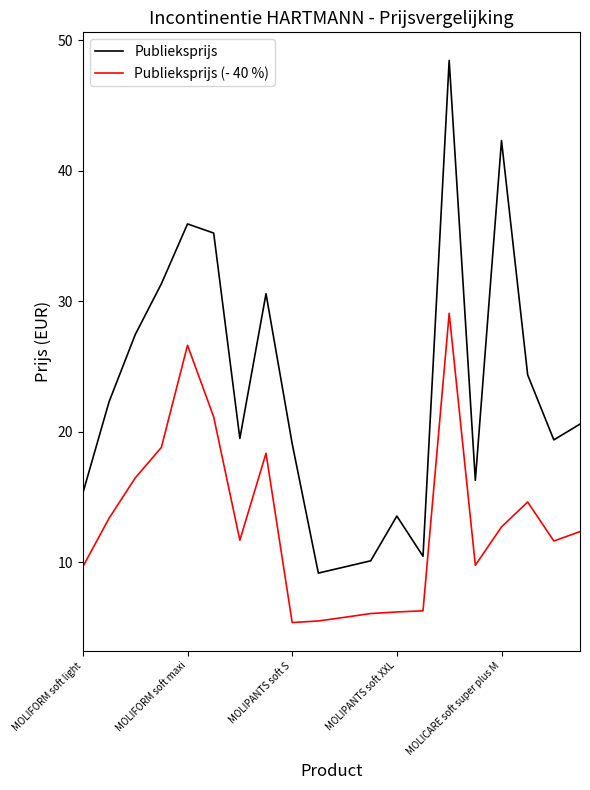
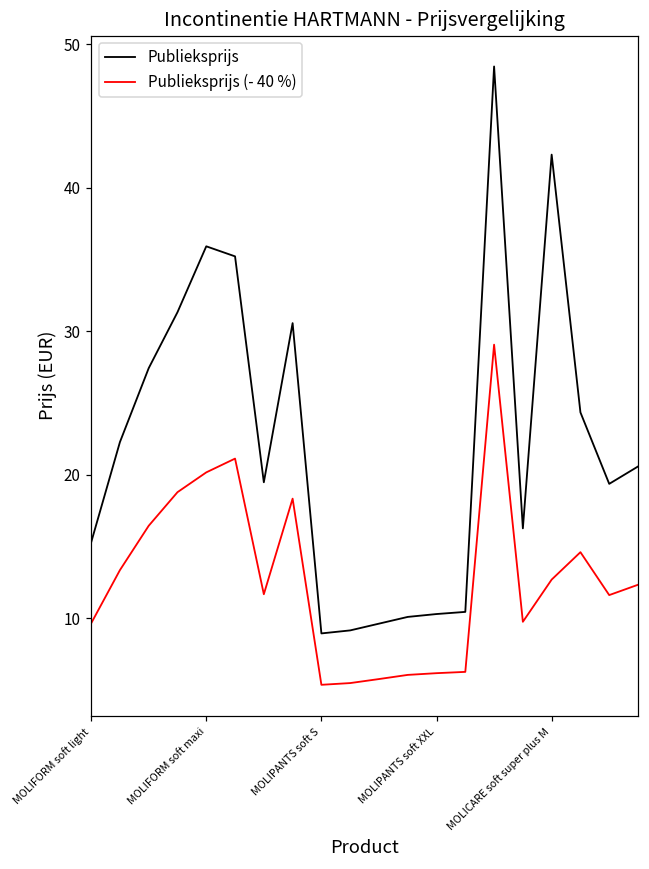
Publieksprijs (- 40 %), MOLIFORM soft maxi: 26.6 -> 20.2
Publieksprijs, MOLIPANTS soft S: 19.1 -> 9.0
Publieksprijs, MOLIPANTS soft XXL: 13.5 -> 10.3
